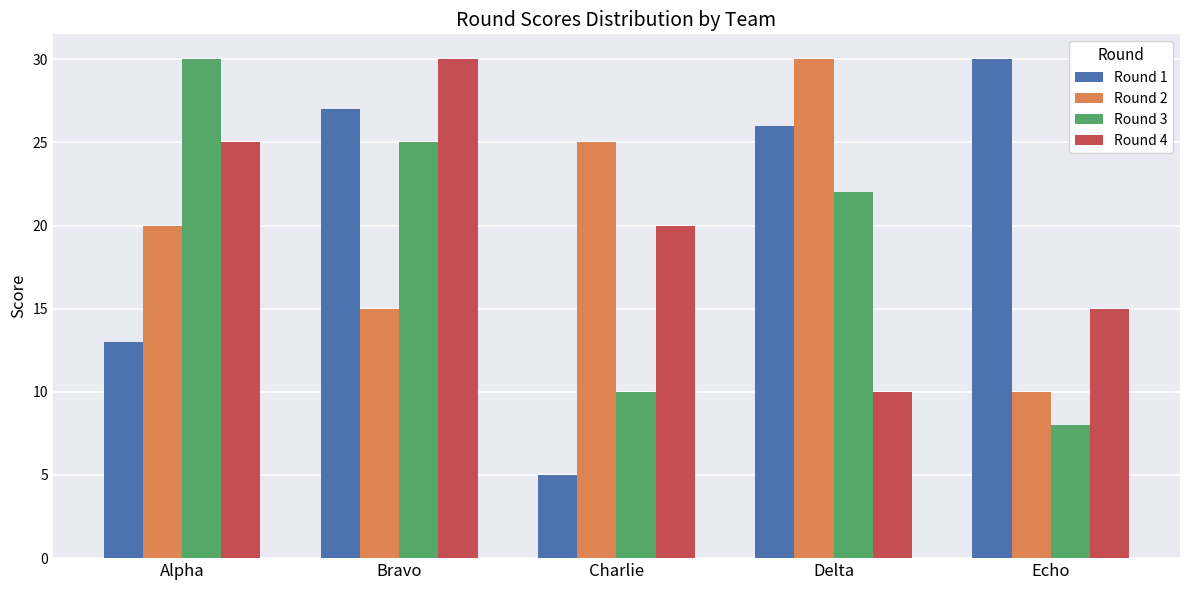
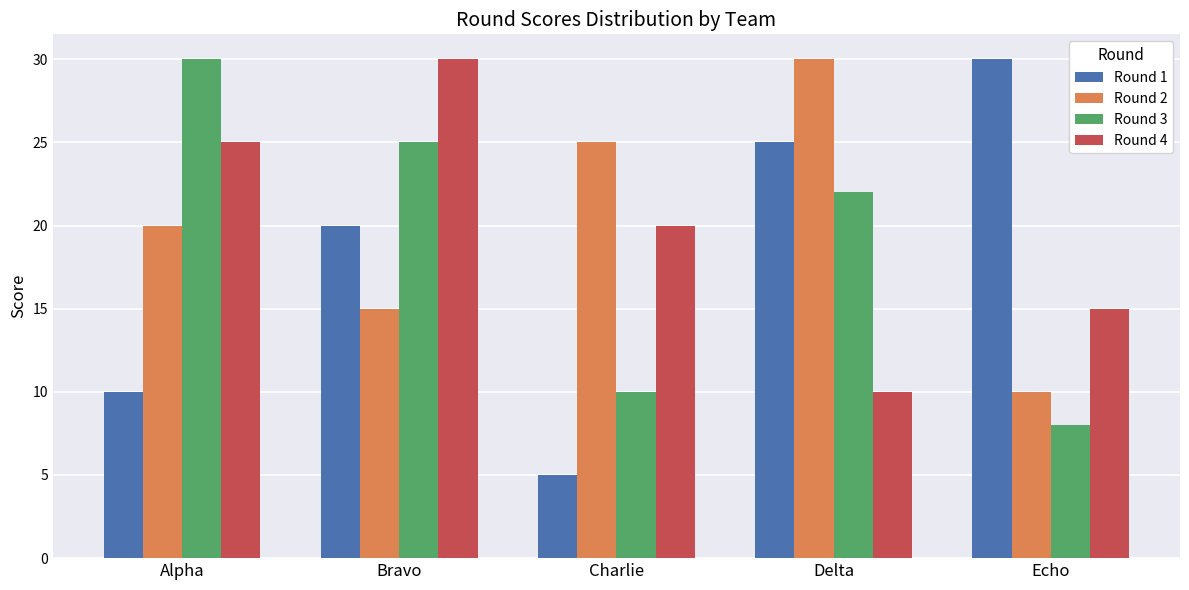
Round 1, Alpha: 13 -> 10
Round 1, Bravo: 27 -> 20
Round 1, Delta: 26 -> 25
